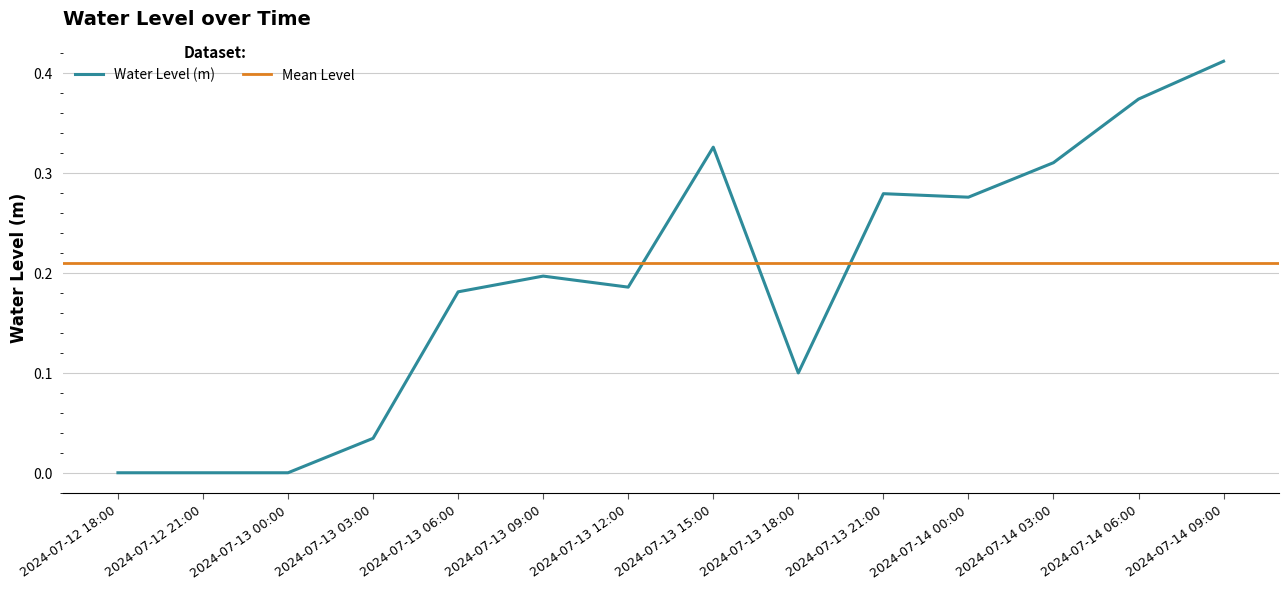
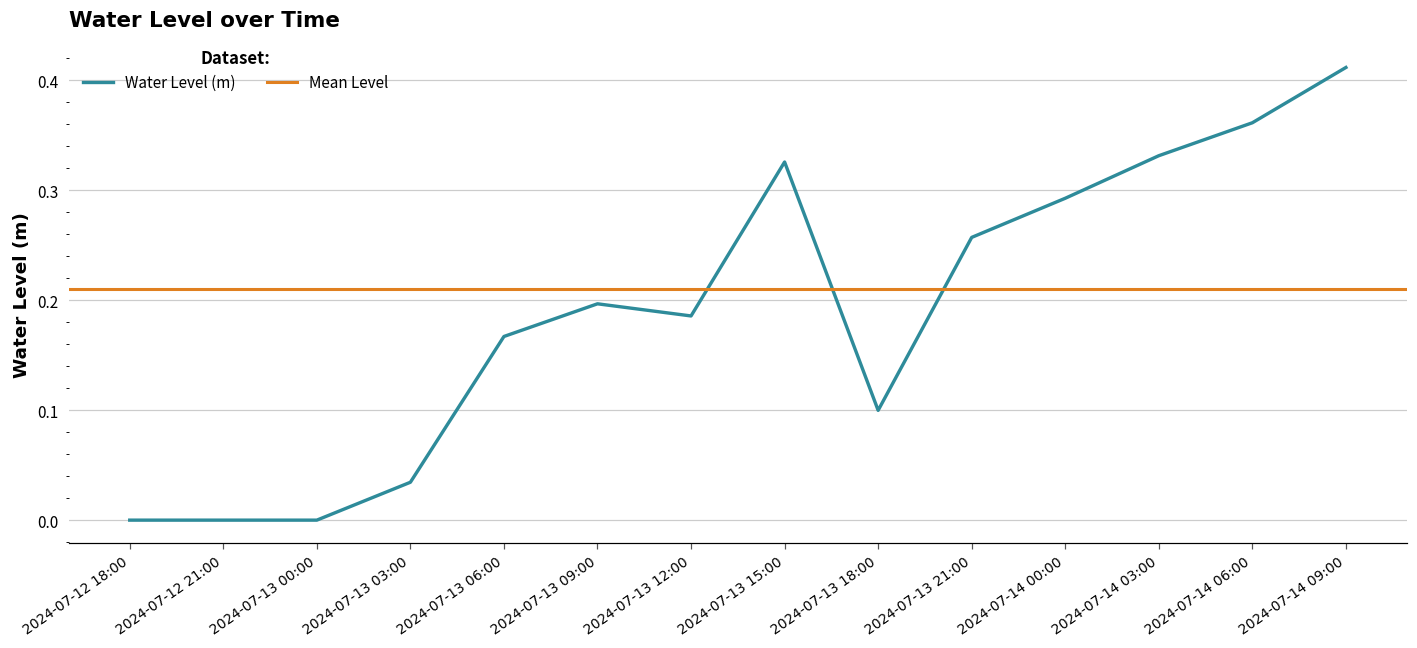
2024-07-13 06:00: 0.18 -> 0.17
2024-07-13 21:00: 0.28 -> 0.26
2024-07-14 00:00: 0.28 -> 0.29
2024-07-14 03:00: 0.31 -> 0.33
2024-07-14 06:00: 0.37 -> 0.36
